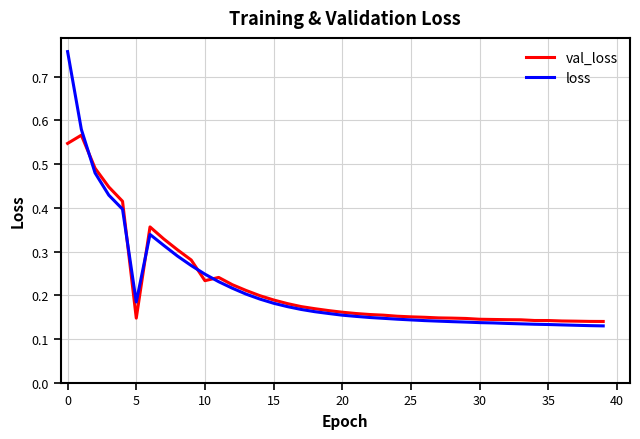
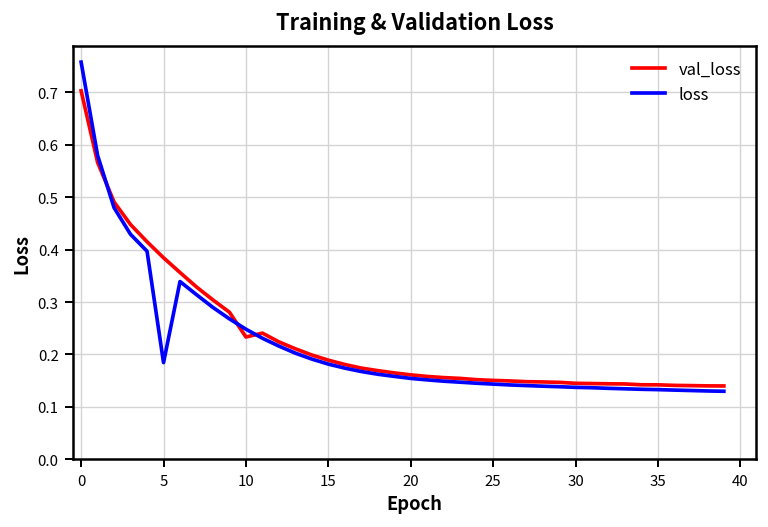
val_loss, 0: 0.55 -> 0.70
val_loss, 5: 0.15 -> 0.38
